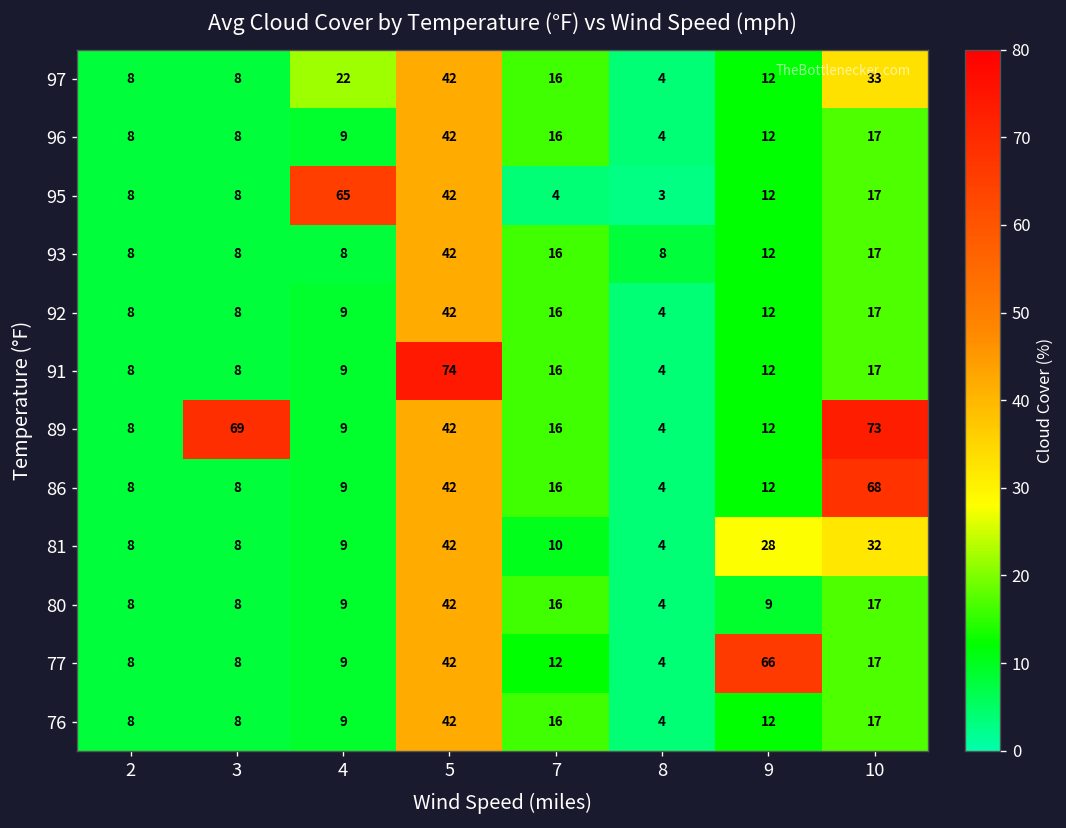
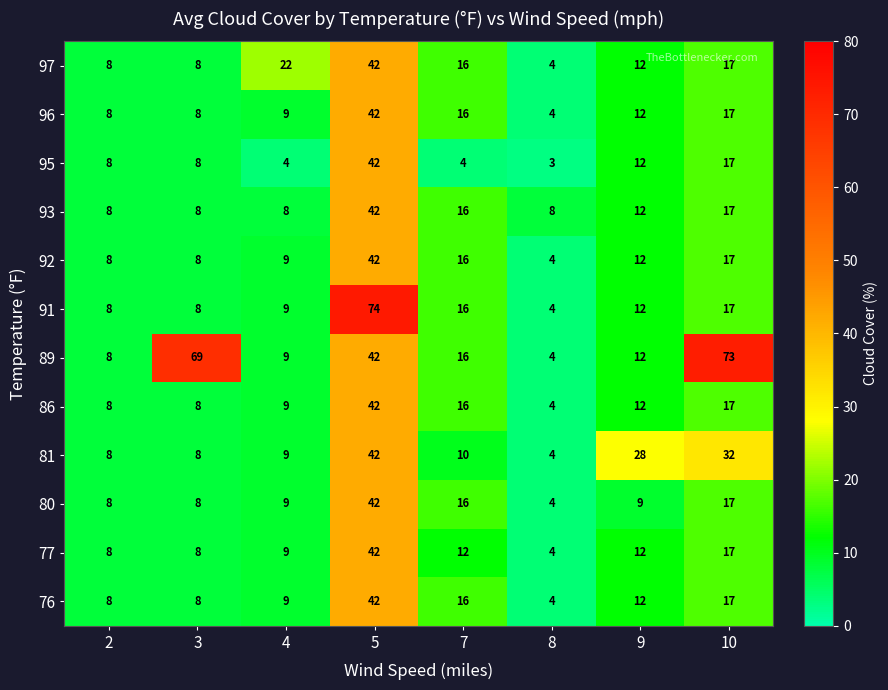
97, 10: 33 -> 17
95, 4: 65 -> 4
86, 10: 68 -> 17
77, 9: 66 -> 12
